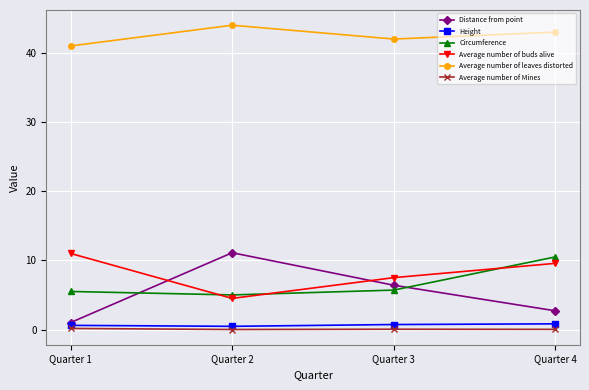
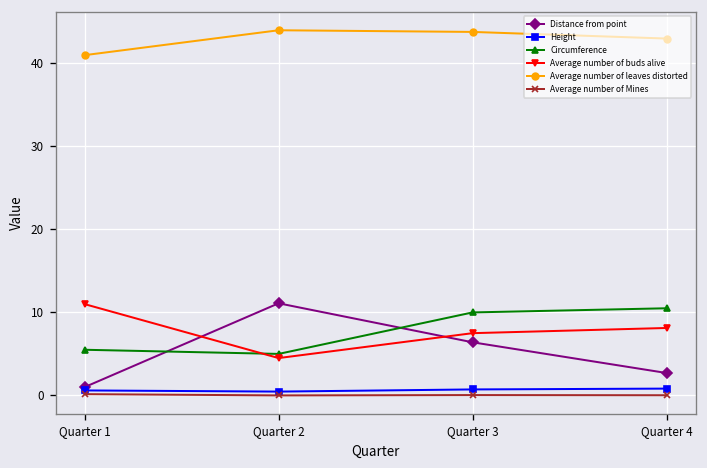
Circumference, Quarter 3: 6 -> 10
Average number of leaves distorted, Quarter 3: 42 -> 44
Average number of buds alive, Quarter 4: 10 -> 8
